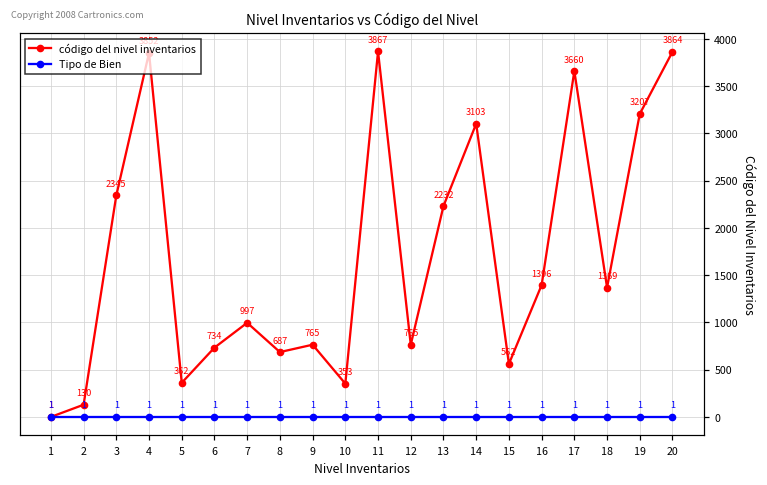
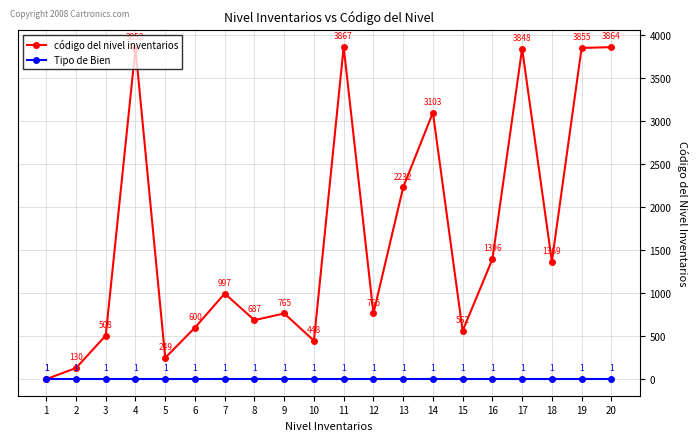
código del nivel inventarios, 3: 2345 -> 508
código del nivel inventarios, 5: 362 -> 249
código del nivel inventarios, 6: 734 -> 600
código del nivel inventarios, 10: 353 -> 448
código del nivel inventarios, 17: 3660 -> 3848
código del nivel inventarios, 19: 3207 -> 3855
